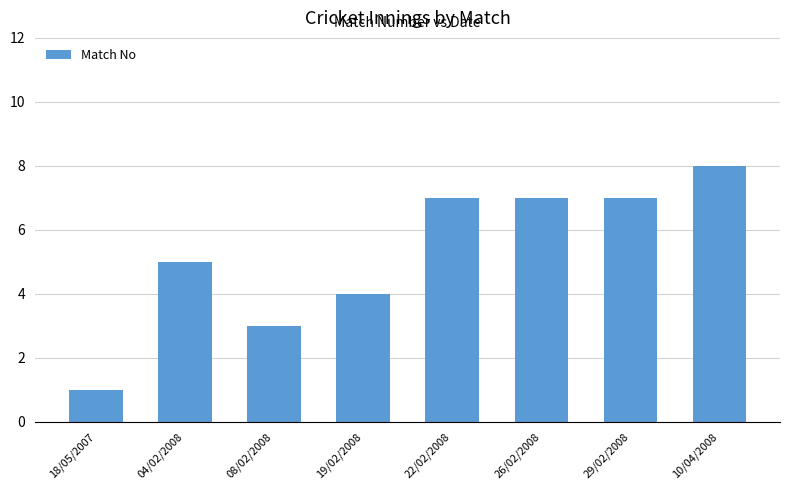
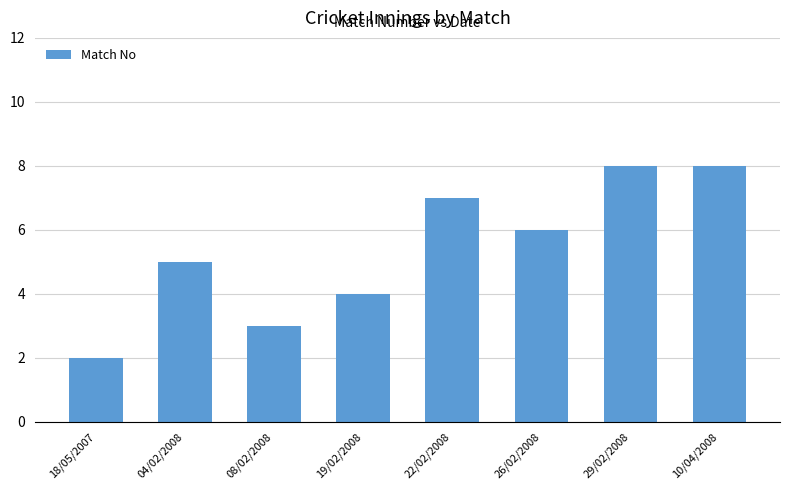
18/05/2007: 1 -> 2
26/02/2008: 7 -> 6
29/02/2008: 7 -> 8
